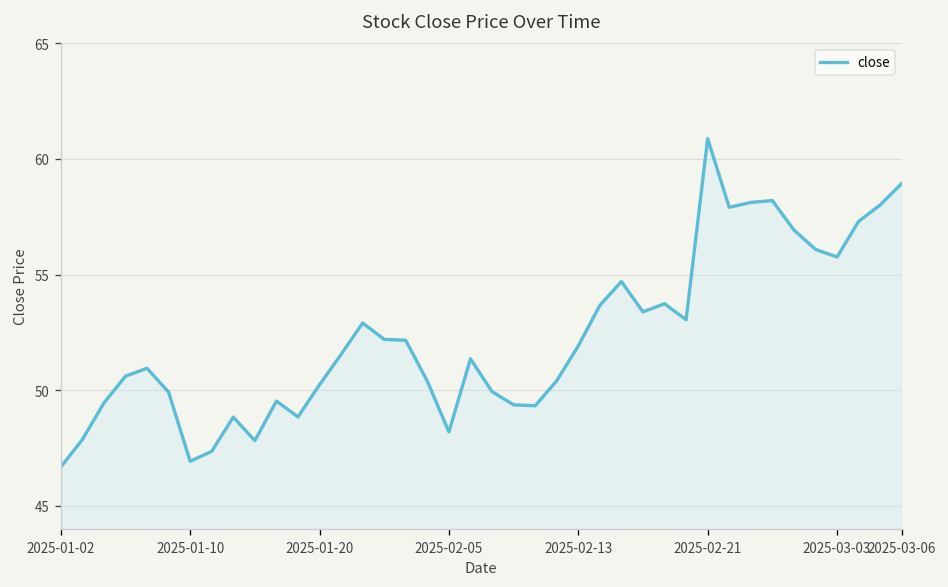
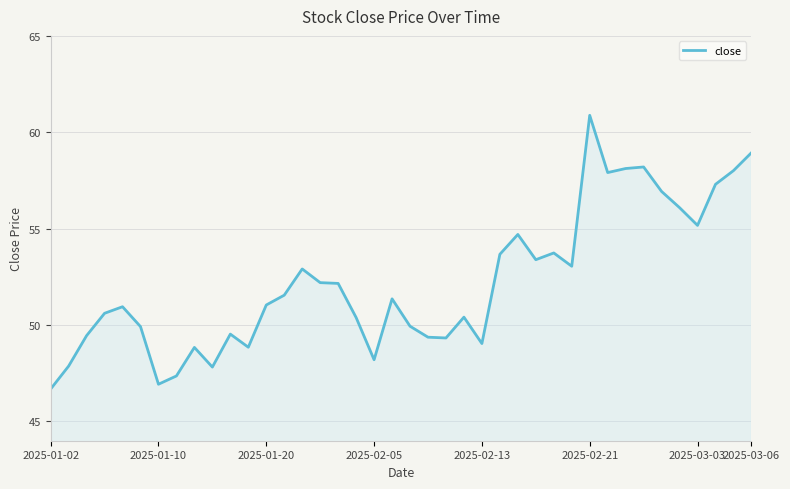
2025-01-20: 50.2 -> 51.0
2025-02-13: 51.9 -> 49.0
2025-03-03: 55.8 -> 55.2
